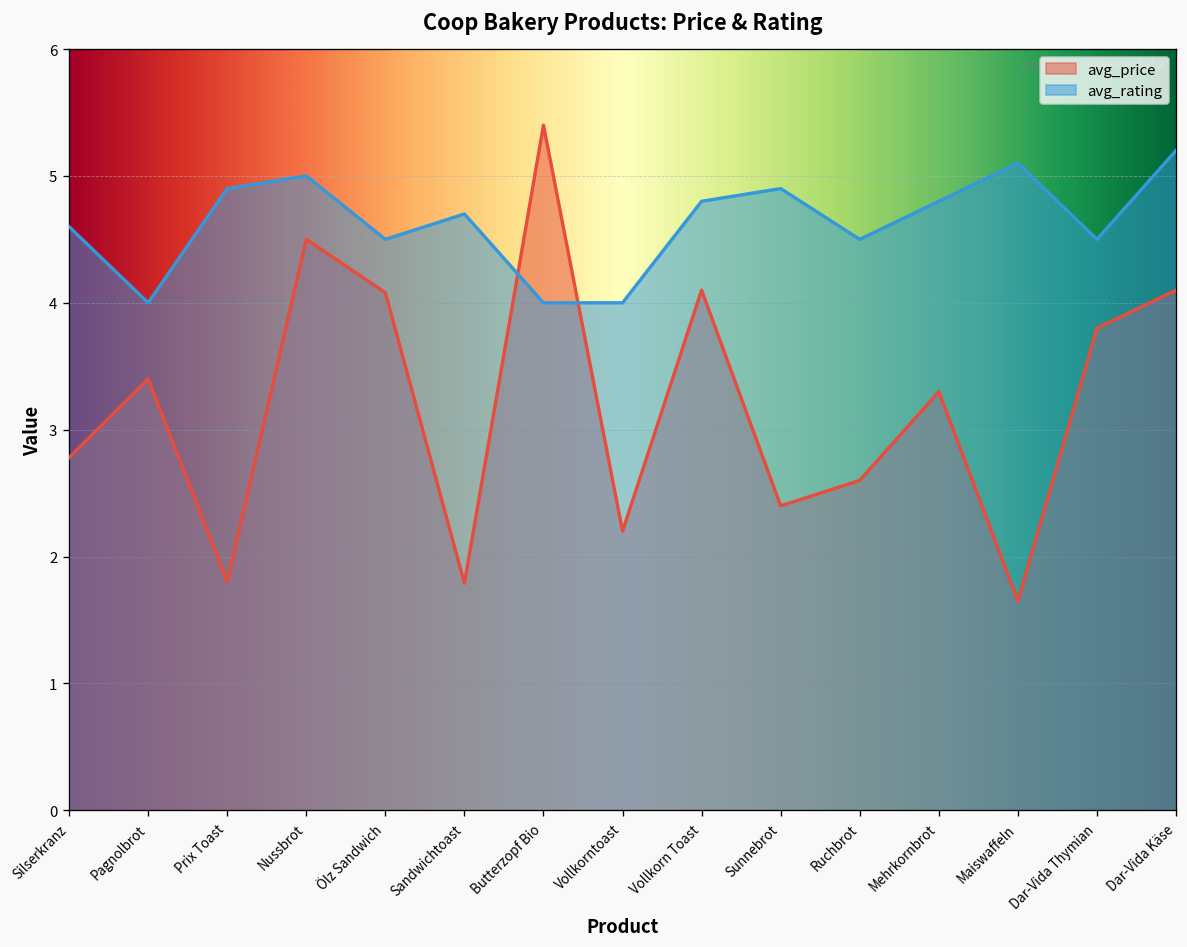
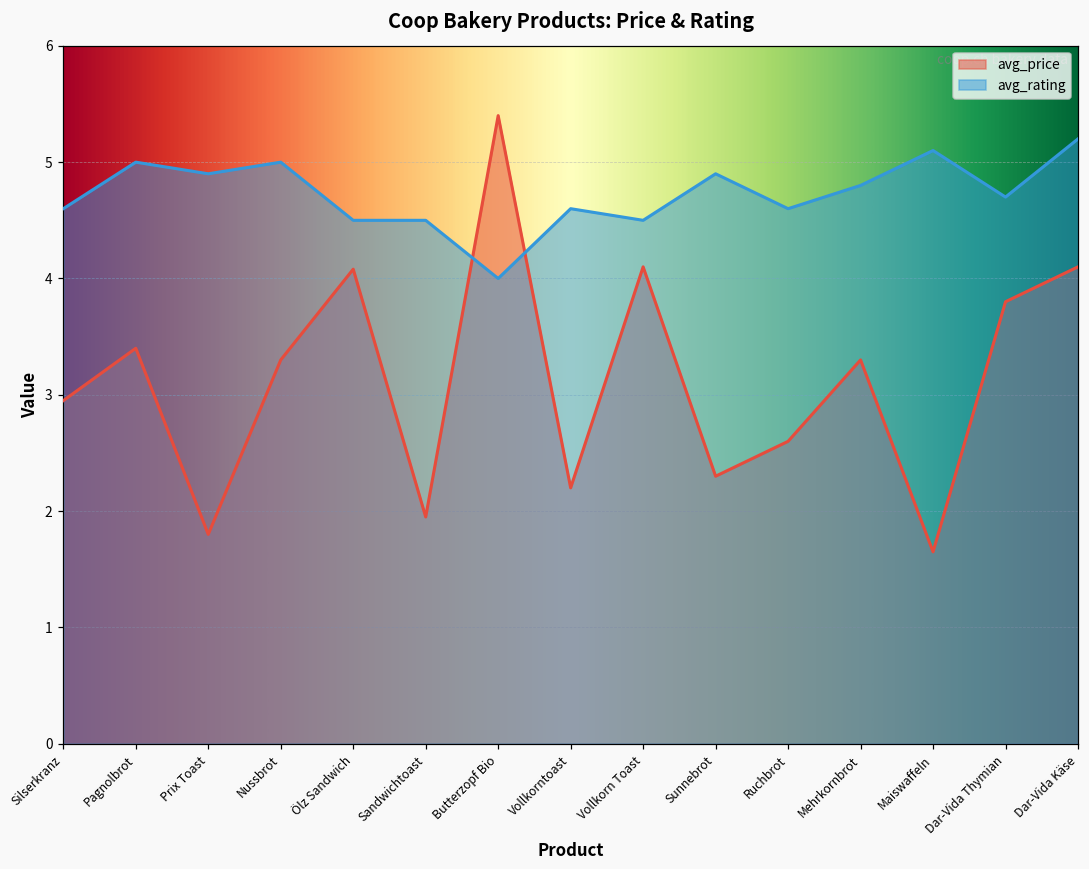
avg_price, Silserkranz: 2.78 -> 2.95
avg_rating, Pagnolbrot: 4 -> 5
avg_price, Nussbrot: 4.5 -> 3.3
avg_price, Sandwichtoast: 1.79 -> 1.95
avg_rating, Sandwichtoast: 4.7 -> 4.5
avg_rating, Vollkorntoast: 4.0 -> 4.6
avg_rating, Vollkorn Toast: 4.8 -> 4.5
avg_price, Sunnebrot: 2.4 -> 2.3
avg_rating, Ruchbrot: 4.5 -> 4.6
avg_rating, Dar-Vida Thymian: 4.5 -> 4.7
